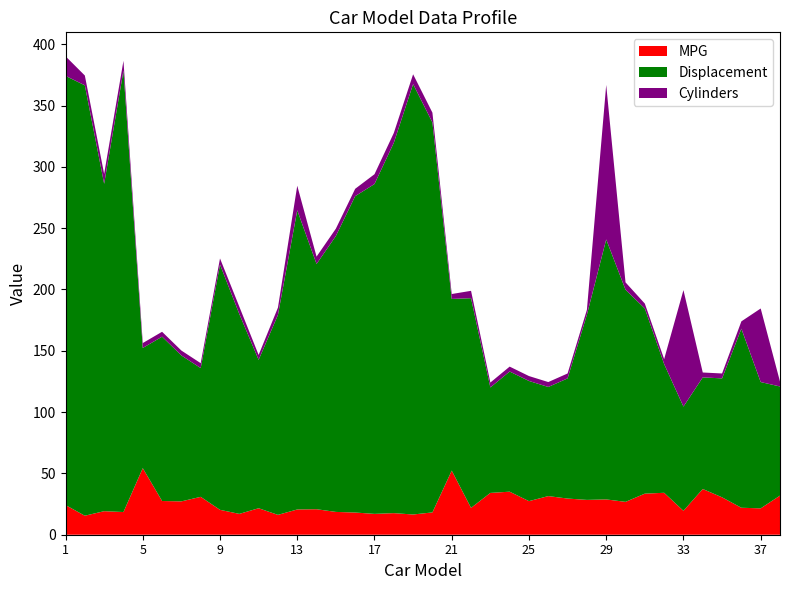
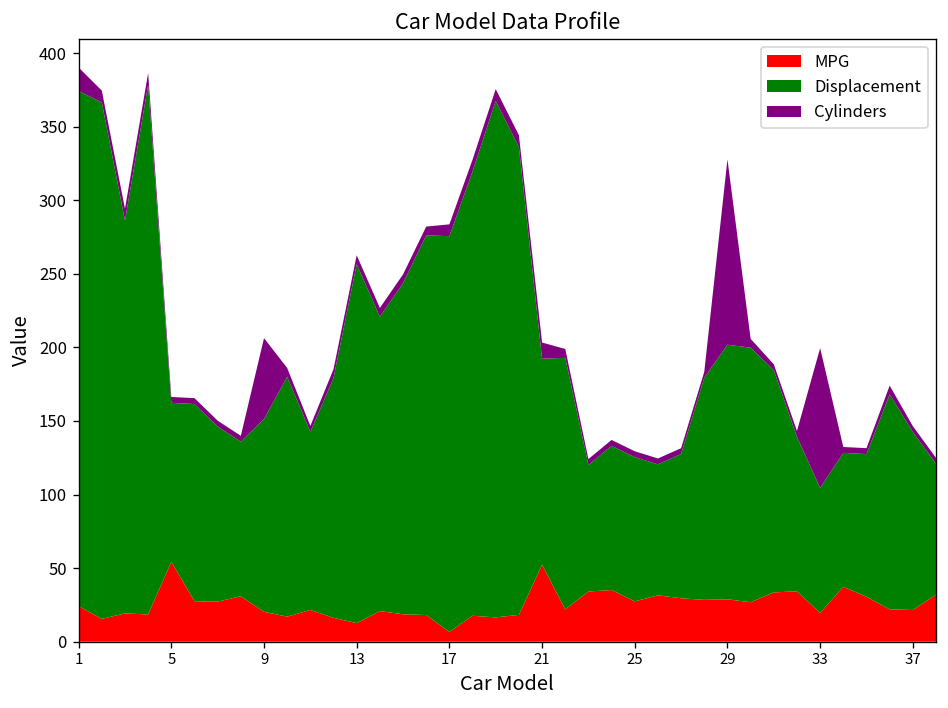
Displacement, 5: 98 -> 108
Displacement, 9: 200 -> 131
Cylinders, 9: 5 -> 55
MPG, 13: 21 -> 13
Cylinders, 13: 20 -> 6
MPG, 17: 17 -> 7
Cylinders, 21: 4 -> 11
Displacement, 29: 212 -> 173
Displacement, 37: 103 -> 121
Cylinders, 37: 60 -> 4
